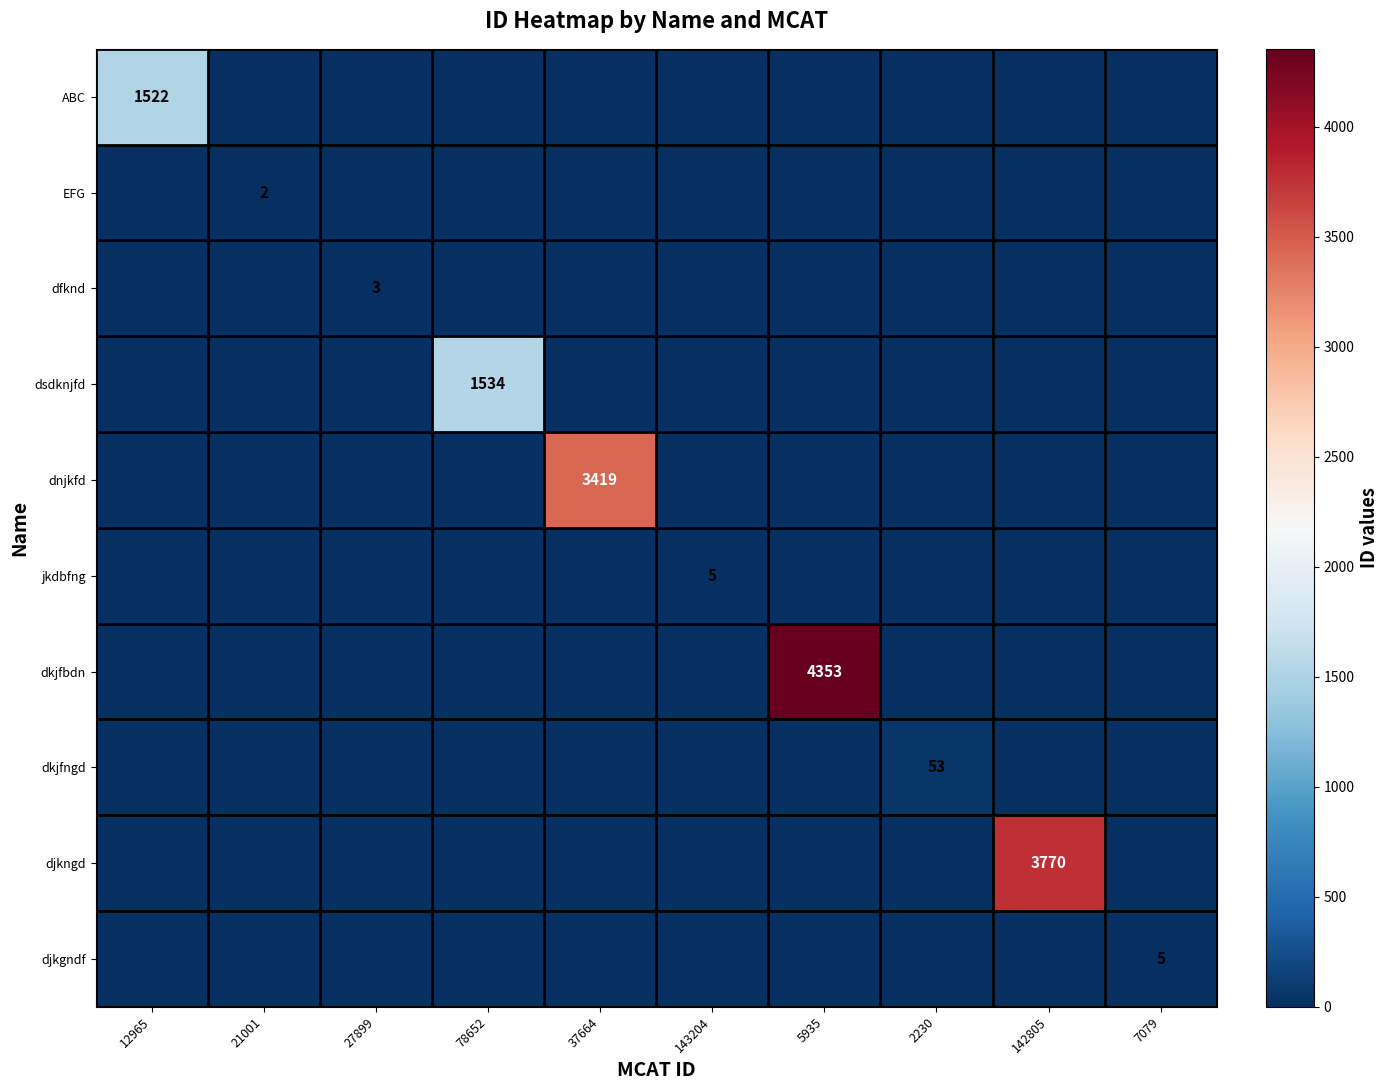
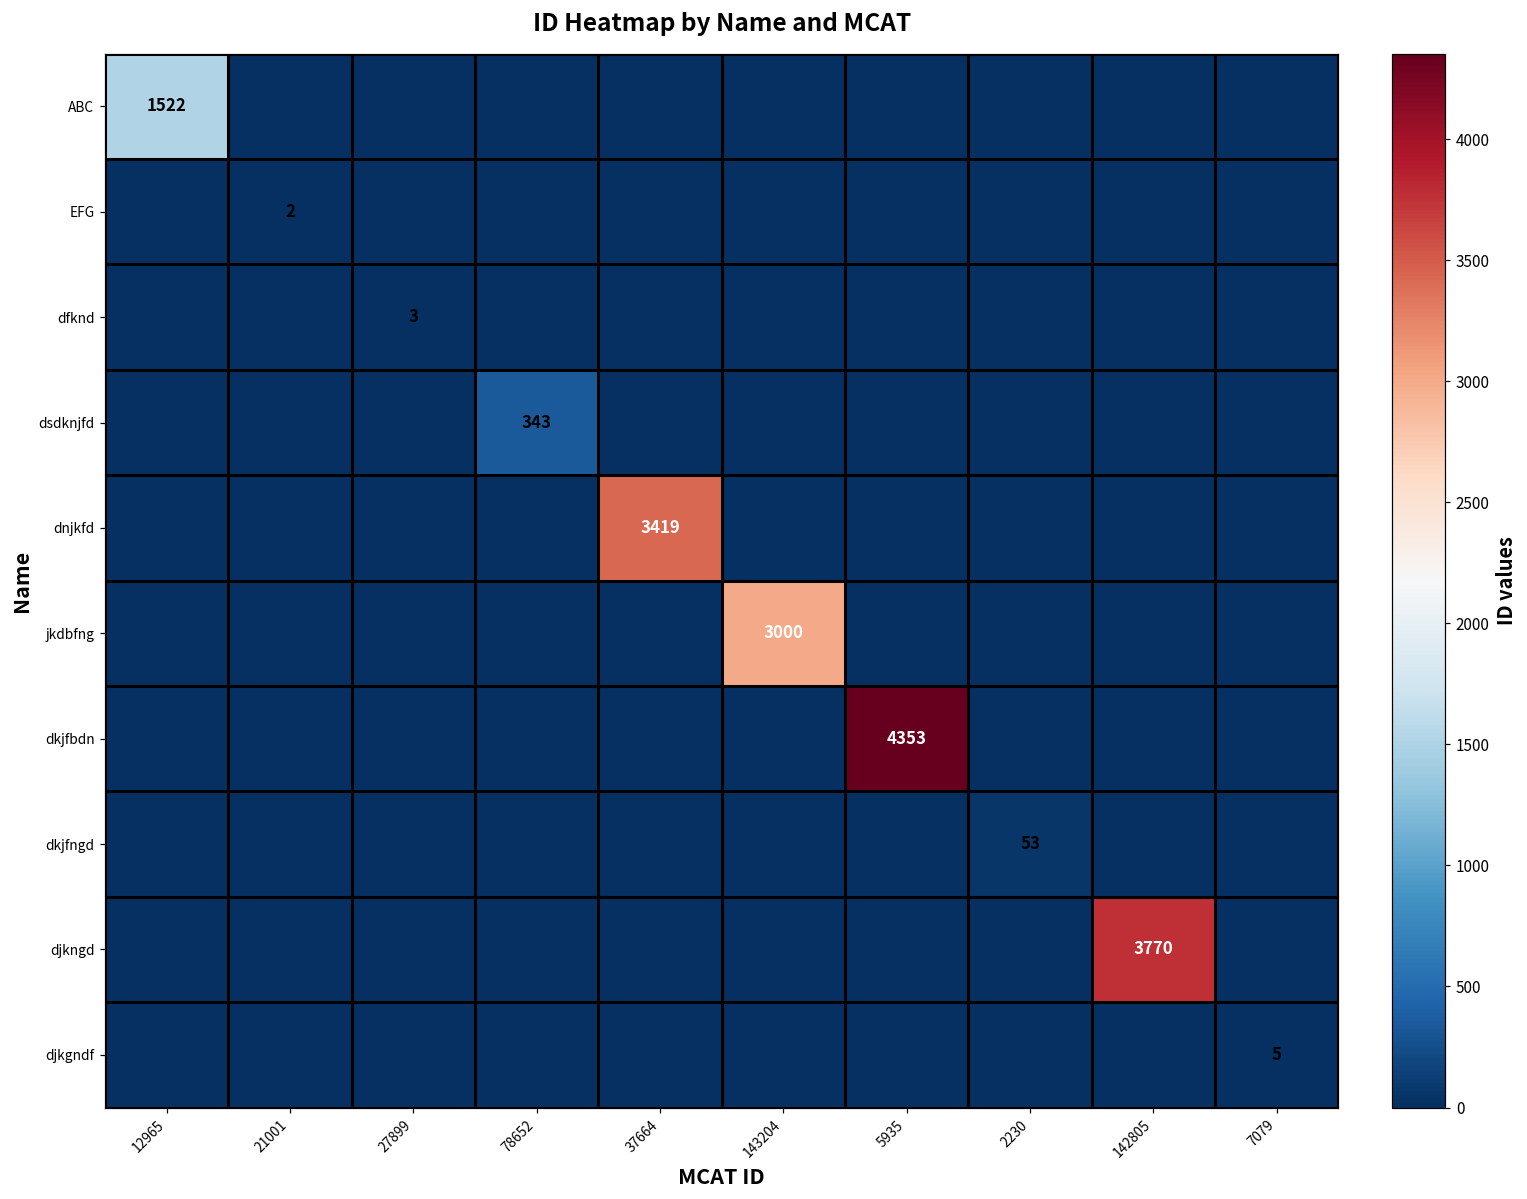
dsdknjfd, 78652: 1534 -> 343
jkdbfng, 143204: 5 -> 3000
